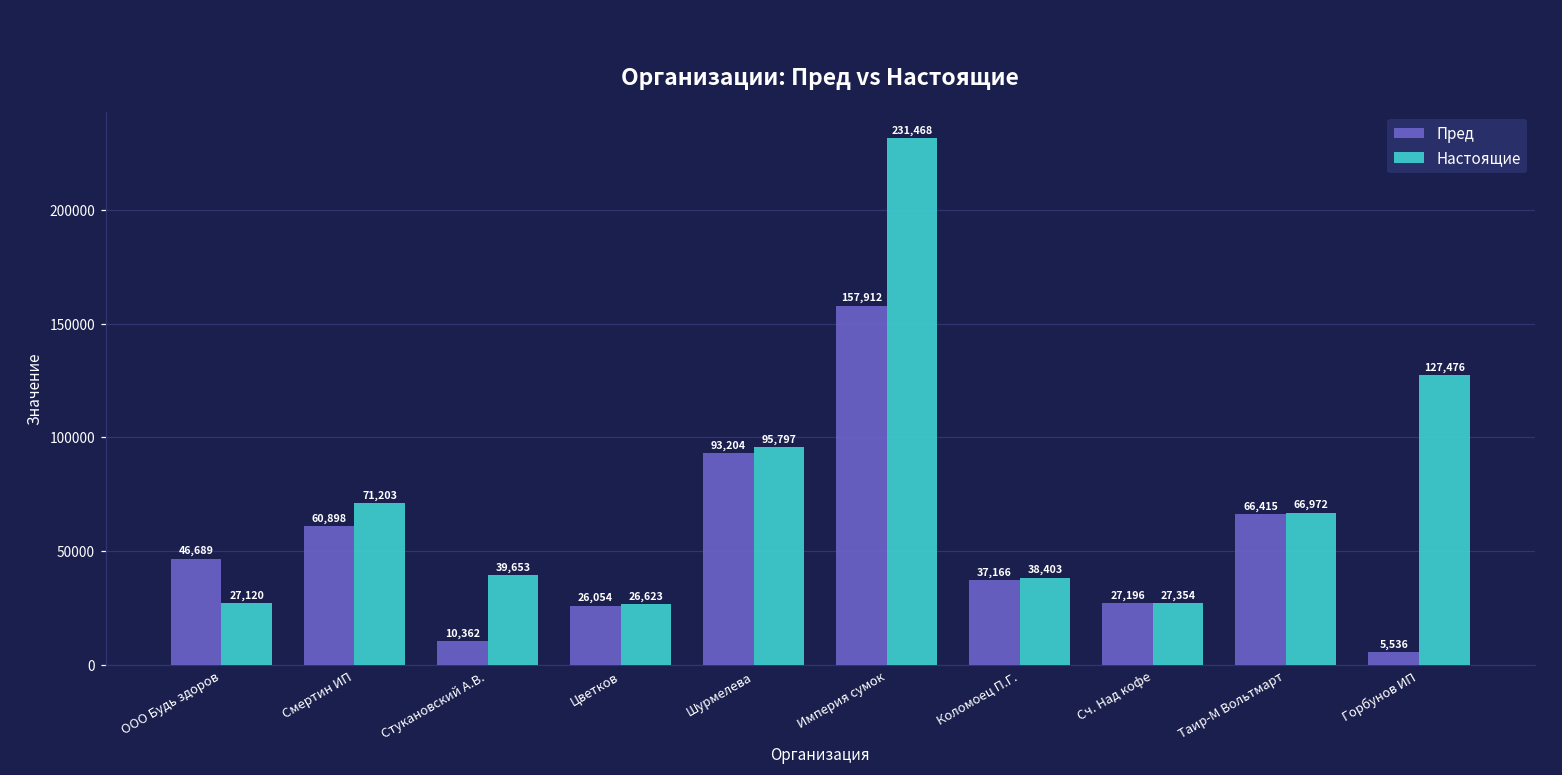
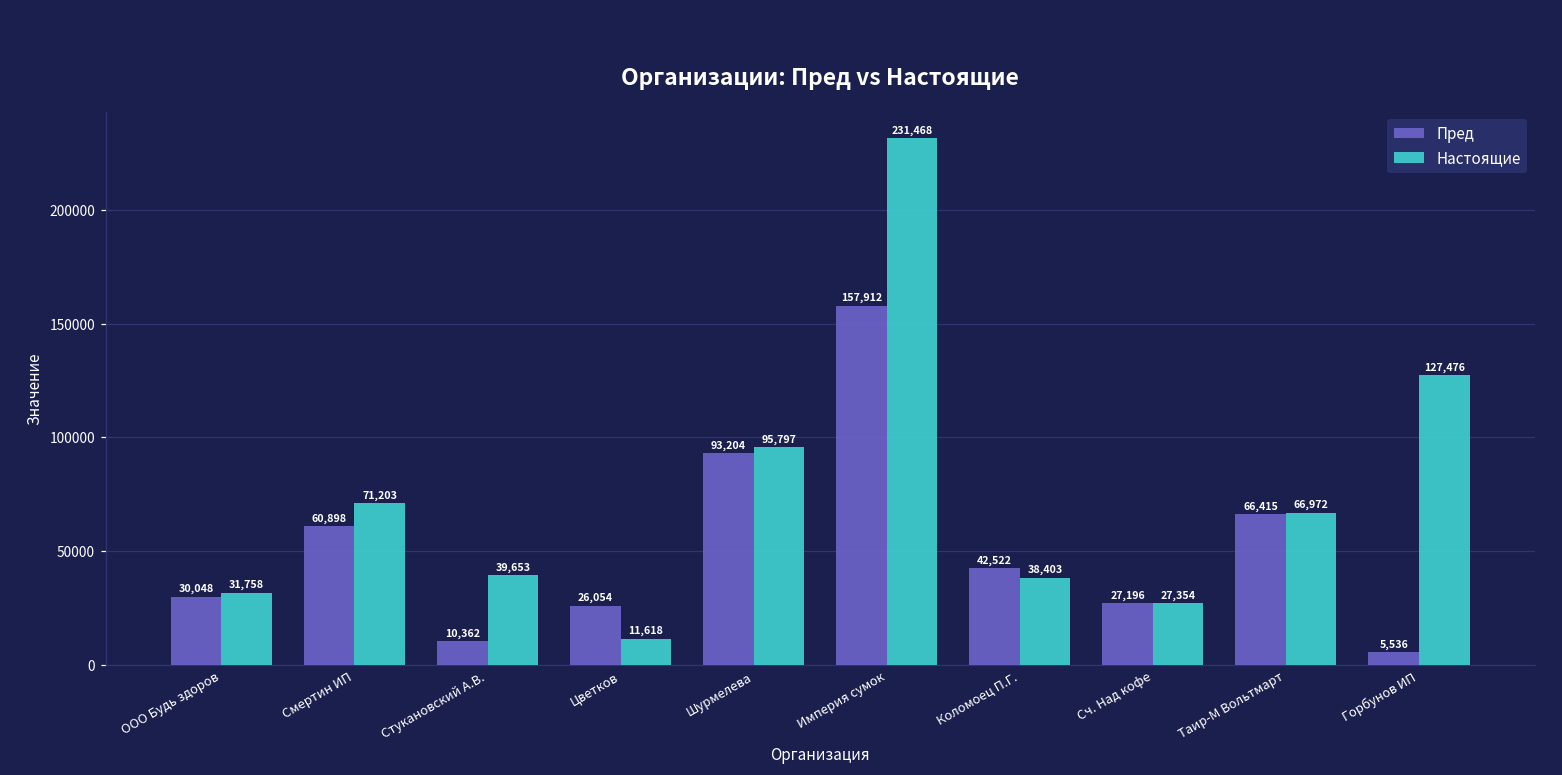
Пред, ООО Будь здоров: 46,689 -> 30,048
Настоящие, ООО Будь здоров: 27,120 -> 31,758
Настоящие, Цветков: 26,623 -> 11,618
Пред, Коломоец П.Г.: 37,166 -> 42,522
